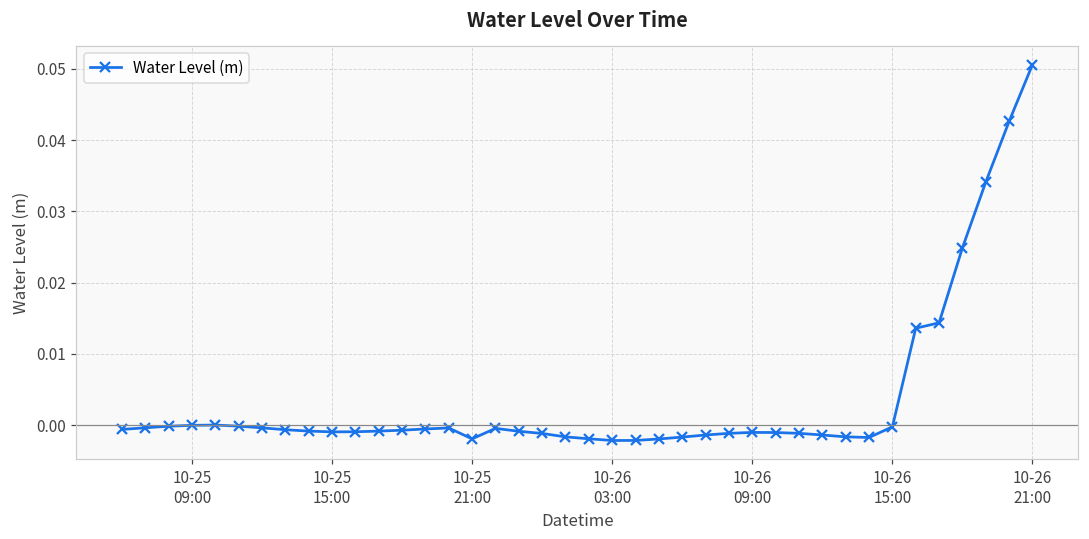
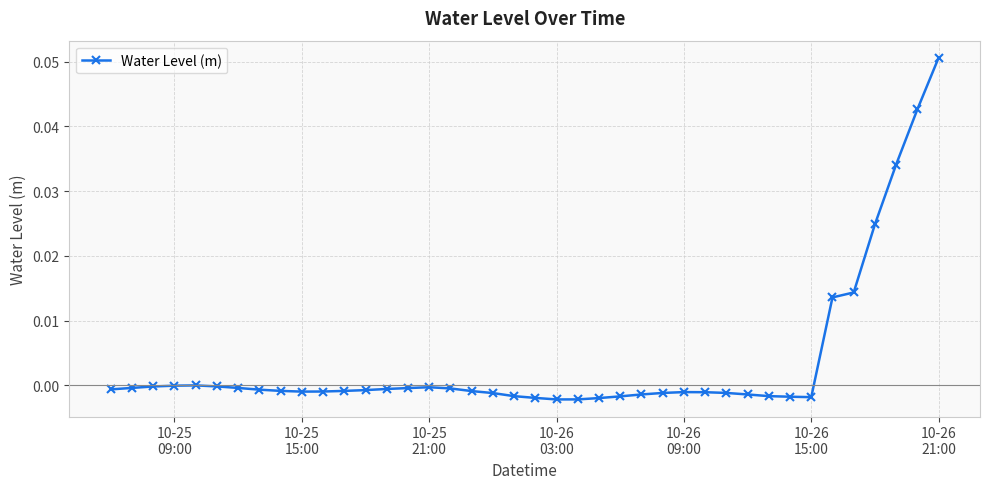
10-25 21:00: -0.002 -> 0.000
10-26 15:00: 0.000 -> -0.002
